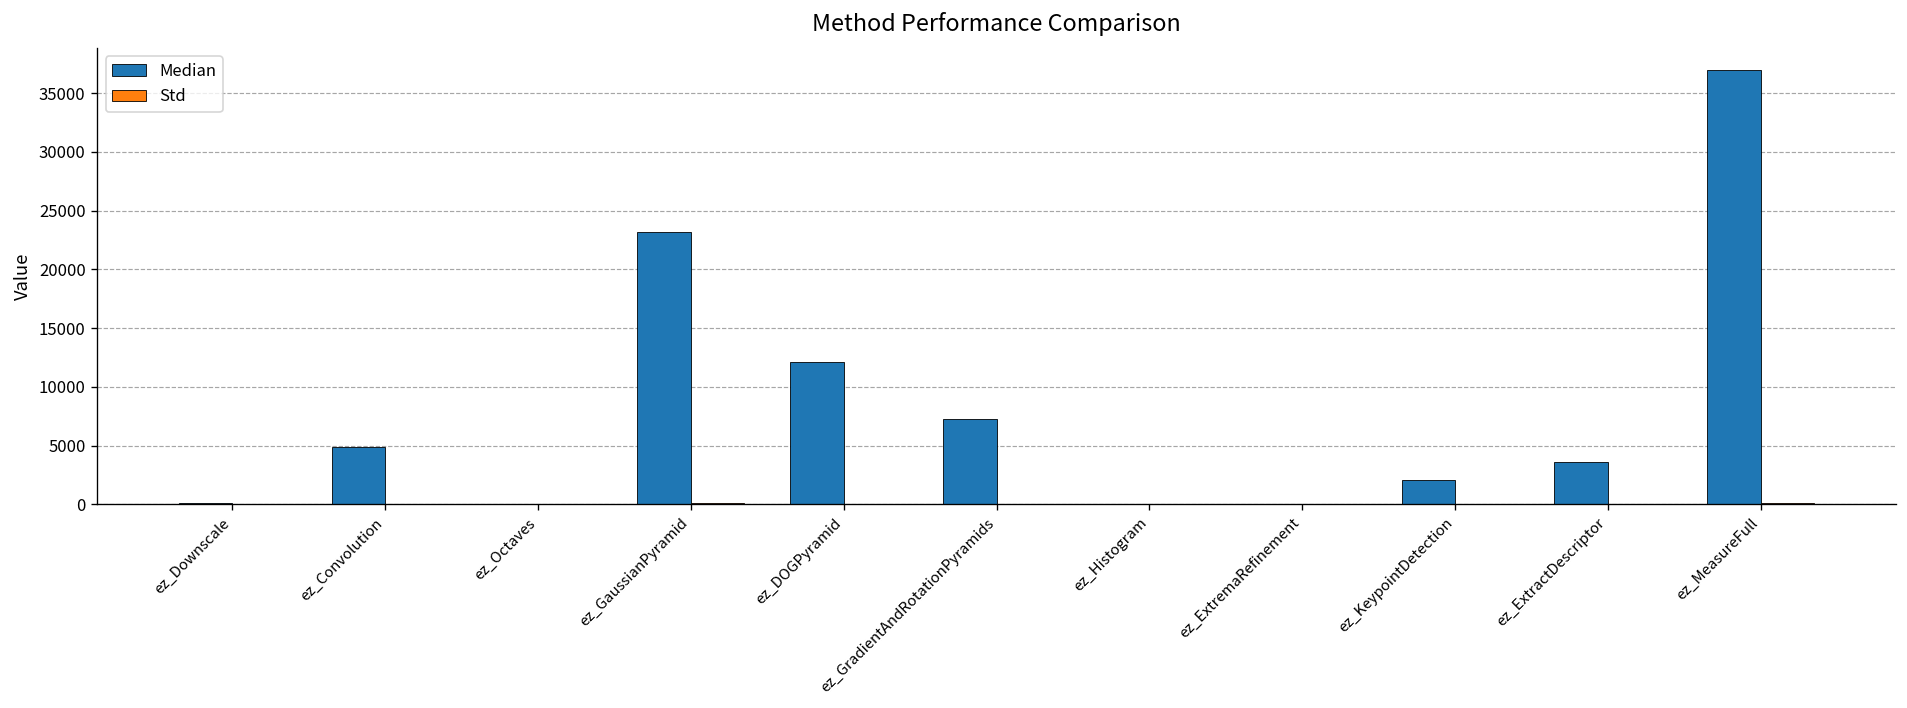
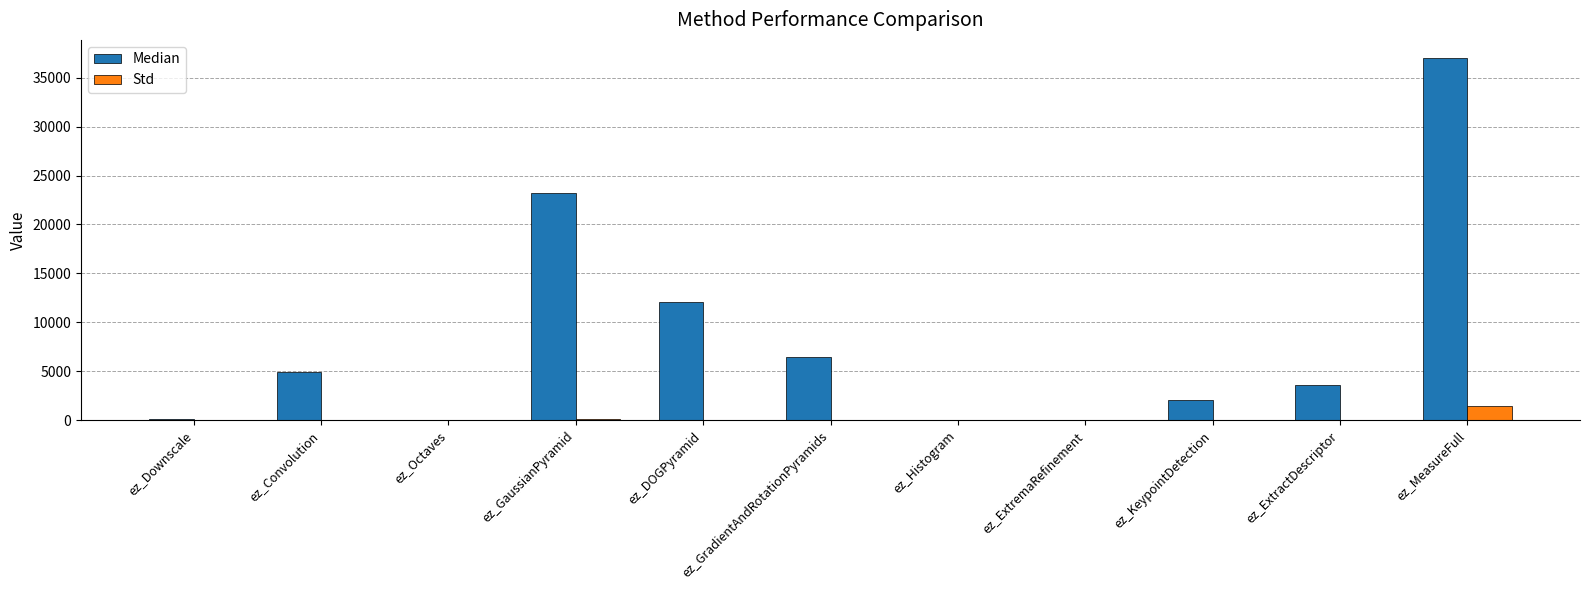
Median, ez_GradientAndRotationPyramids: 7000 -> 6000
Std, ez_MeasureFull: 0 -> 1000
